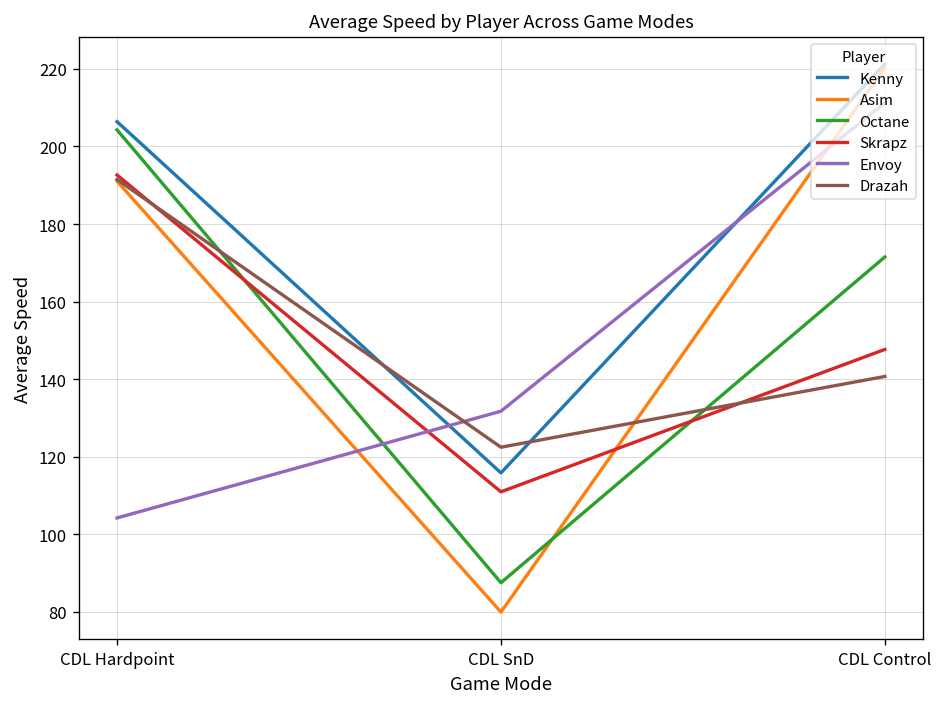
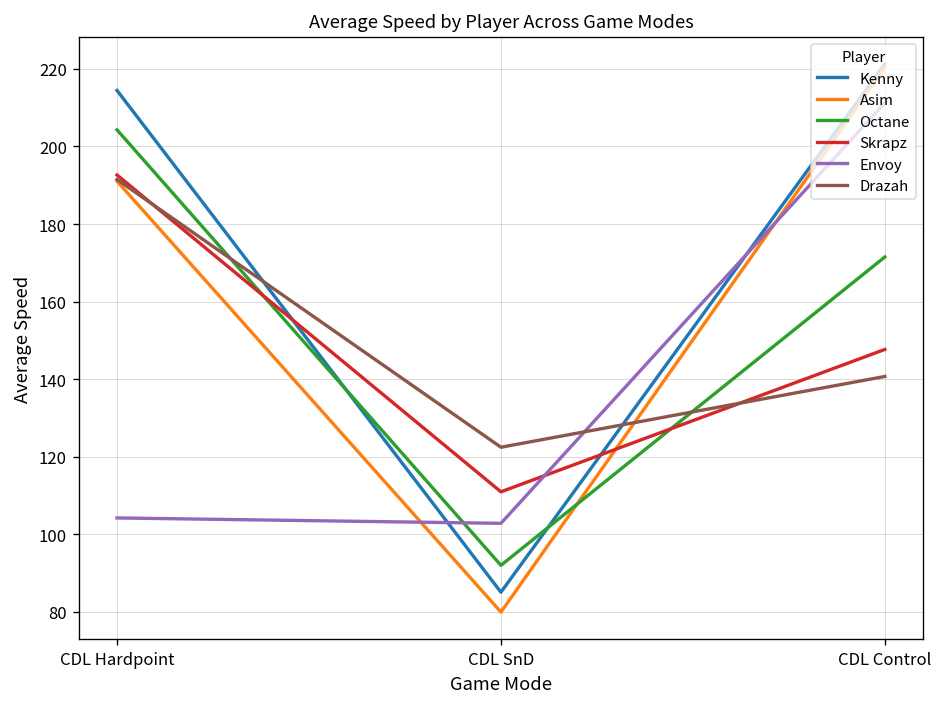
Kenny, CDL Hardpoint: 206 -> 214
Kenny, CDL SnD: 116 -> 85
Octane, CDL SnD: 87 -> 92
Envoy, CDL SnD: 132 -> 103
